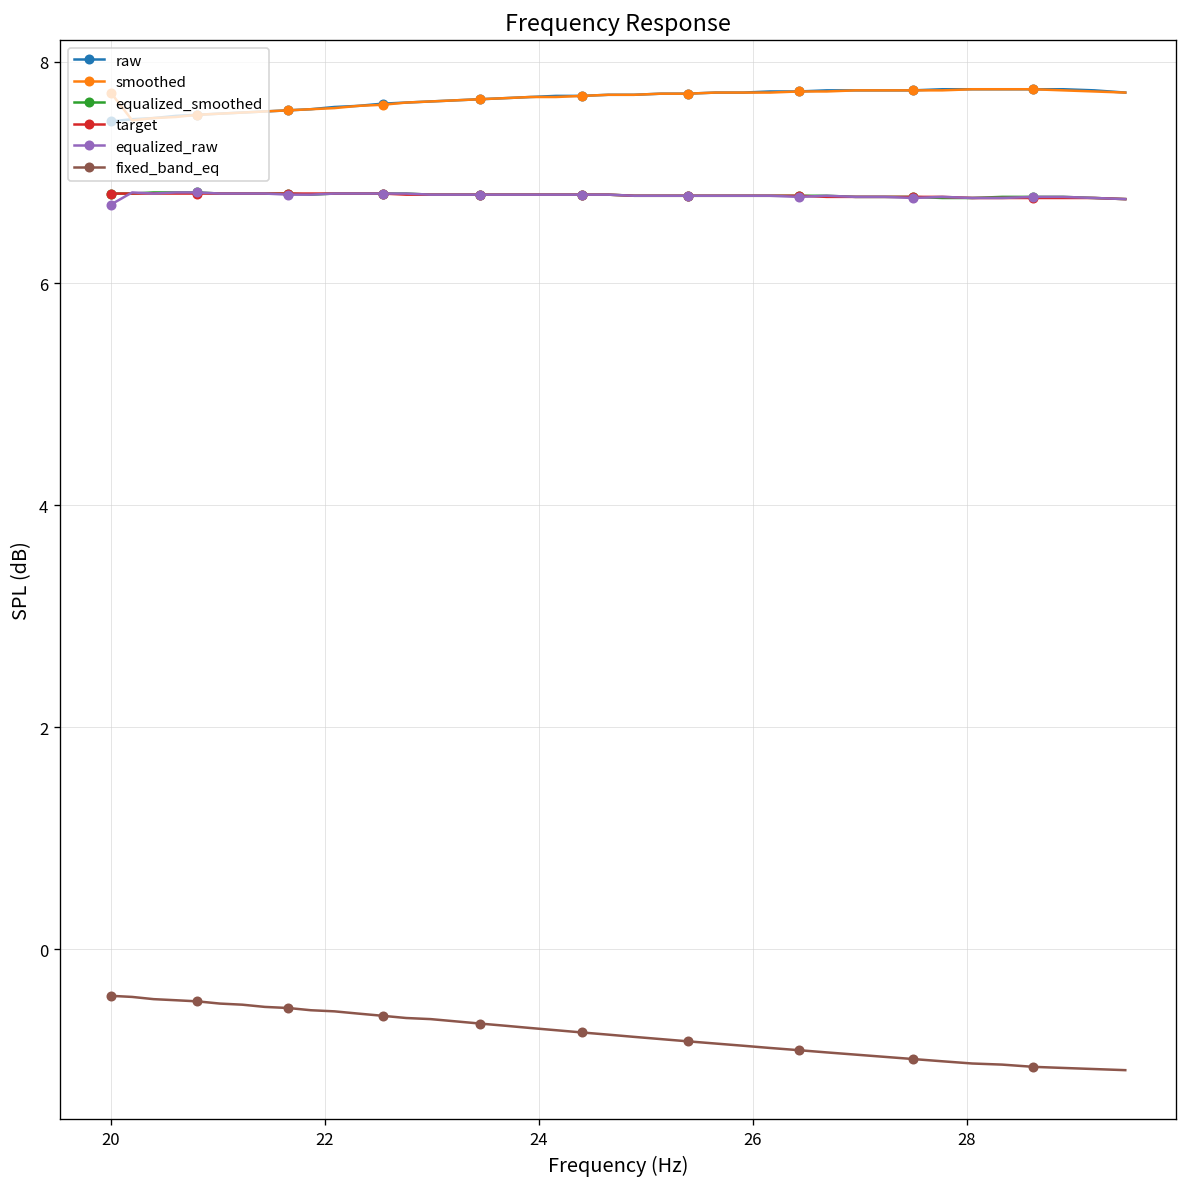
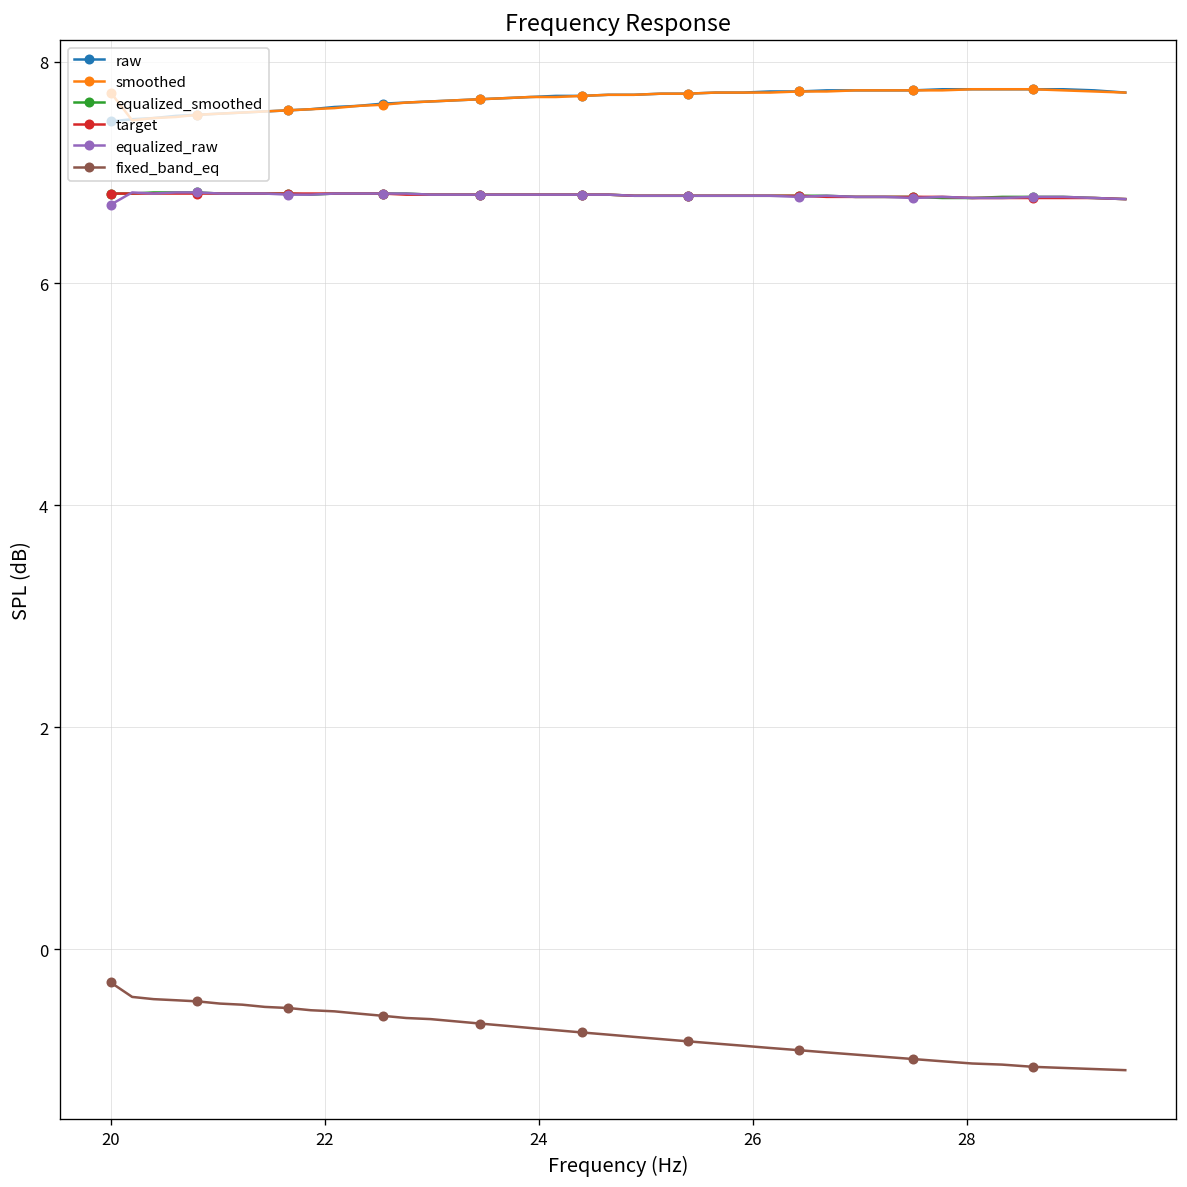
fixed_band_eq, 20: -0.4 -> -0.3
